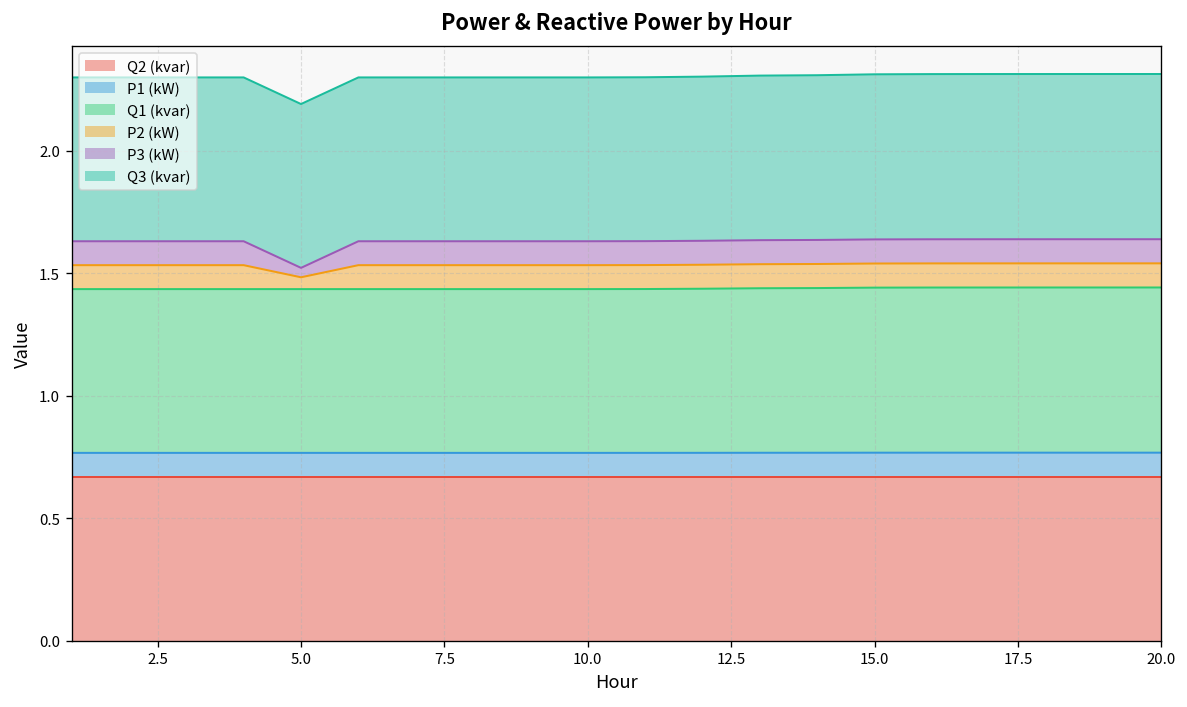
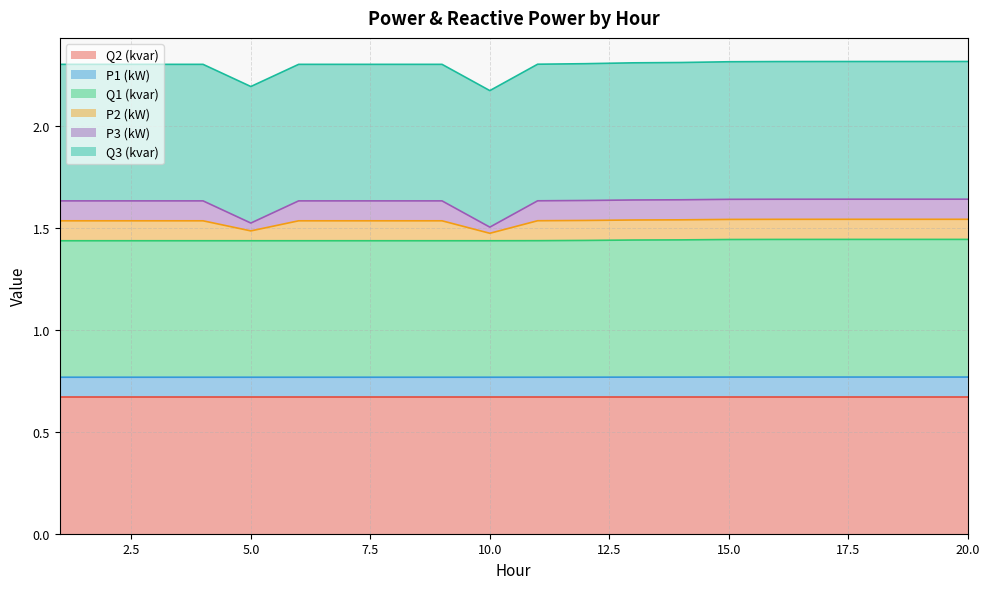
P2 (kW), 10.0: 0.10 -> 0.04
P3 (kW), 10.0: 0.10 -> 0.03
